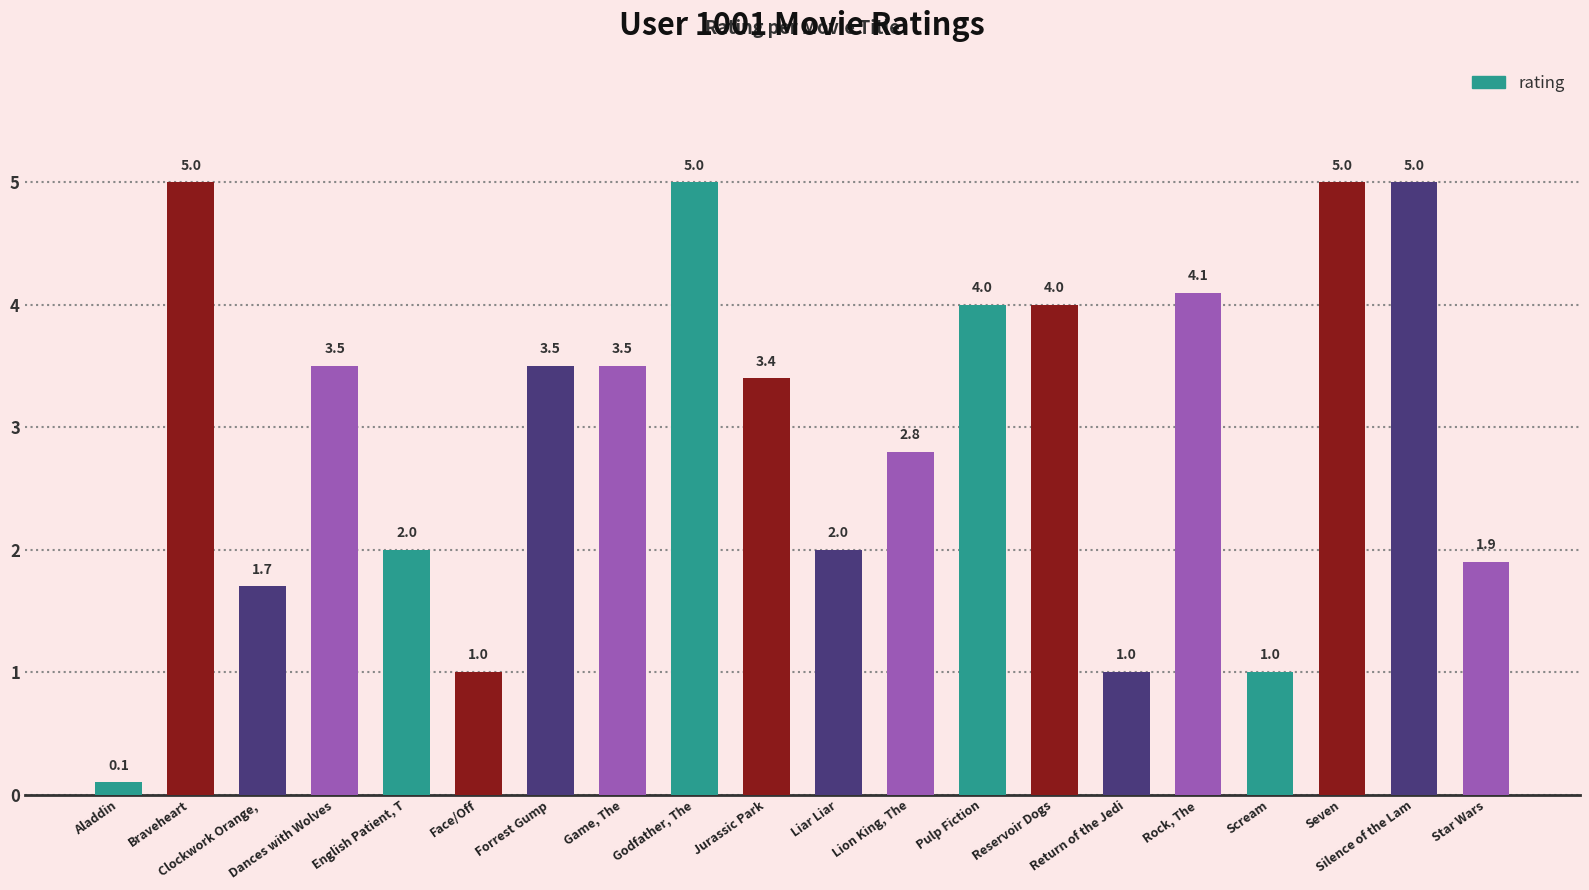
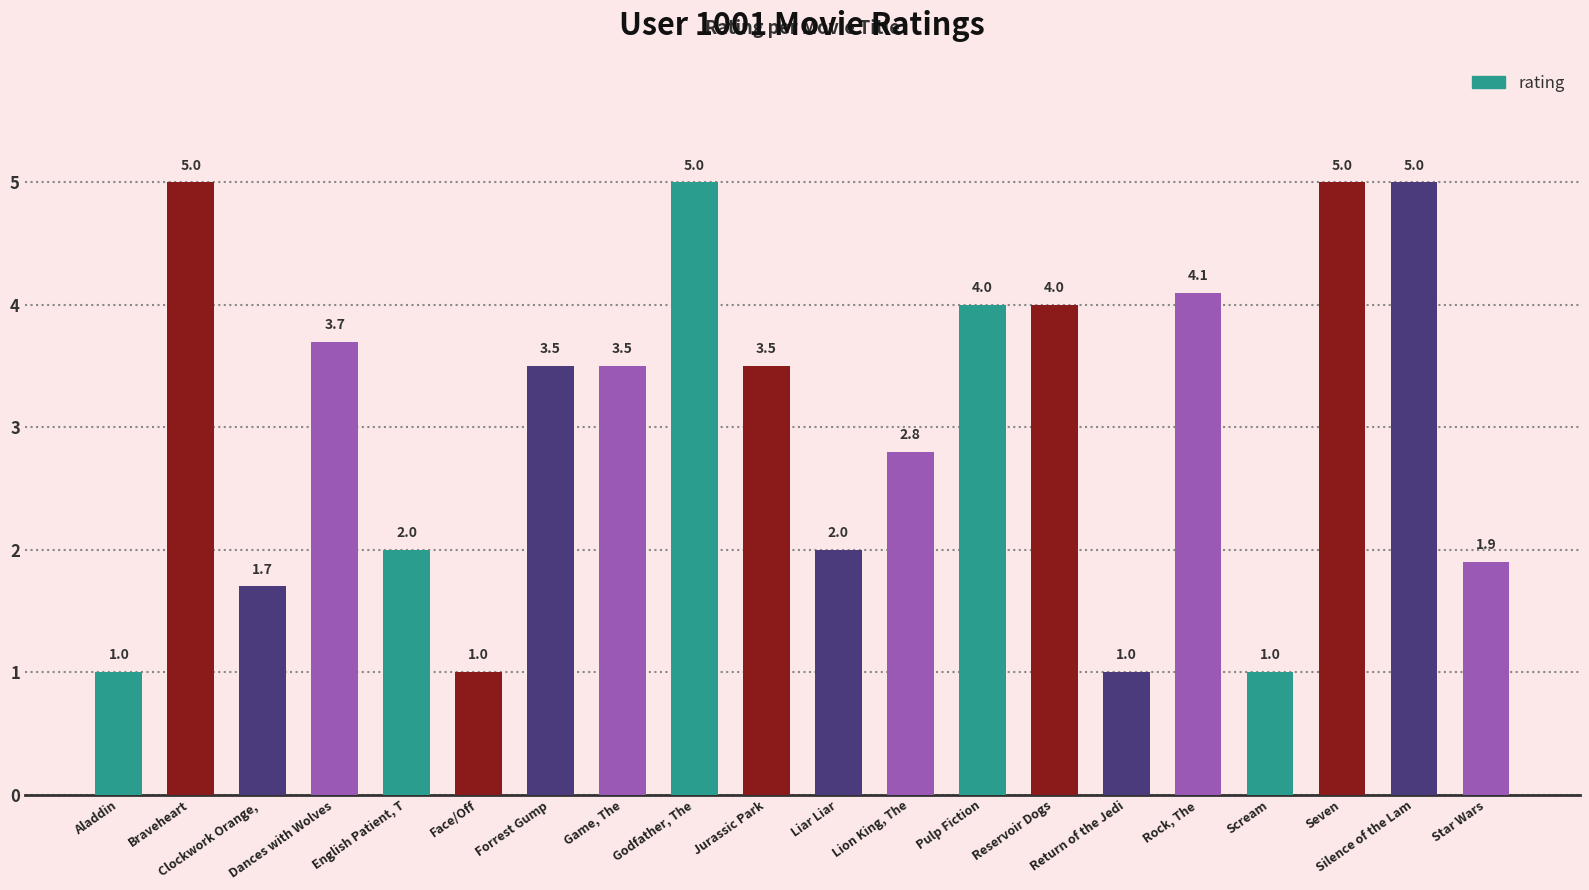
Aladdin: 0.1 -> 1.0
Dances with Wolves: 3.5 -> 3.7
Jurassic Park: 3.4 -> 3.5
